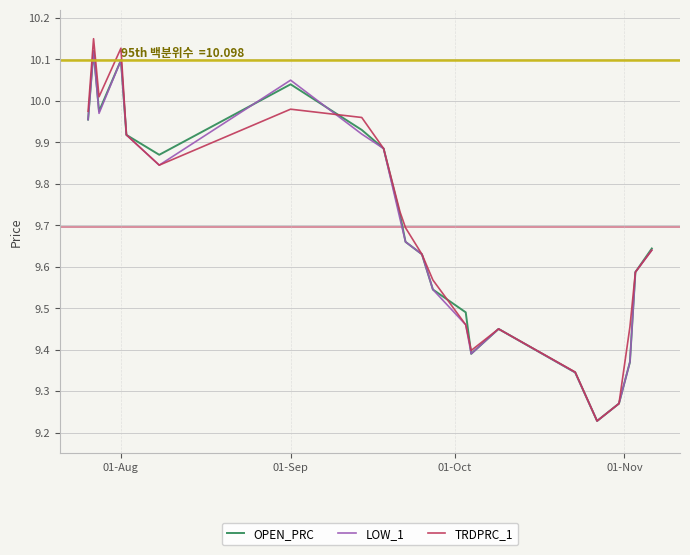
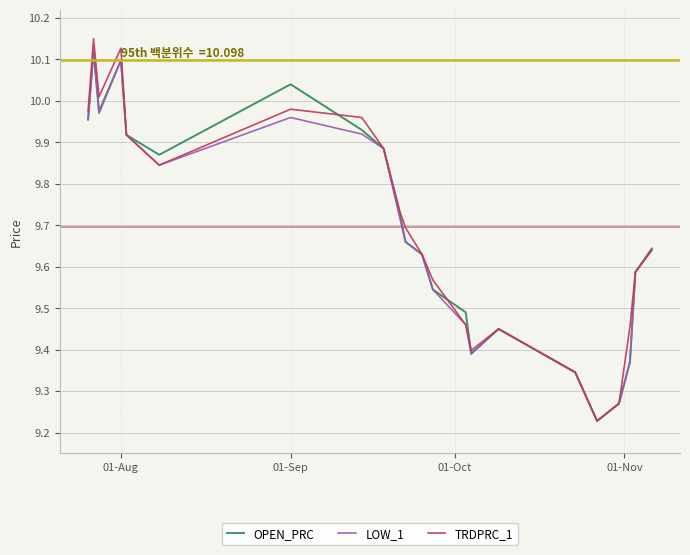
LOW_1, 01-Sep: 10.05 -> 9.96
